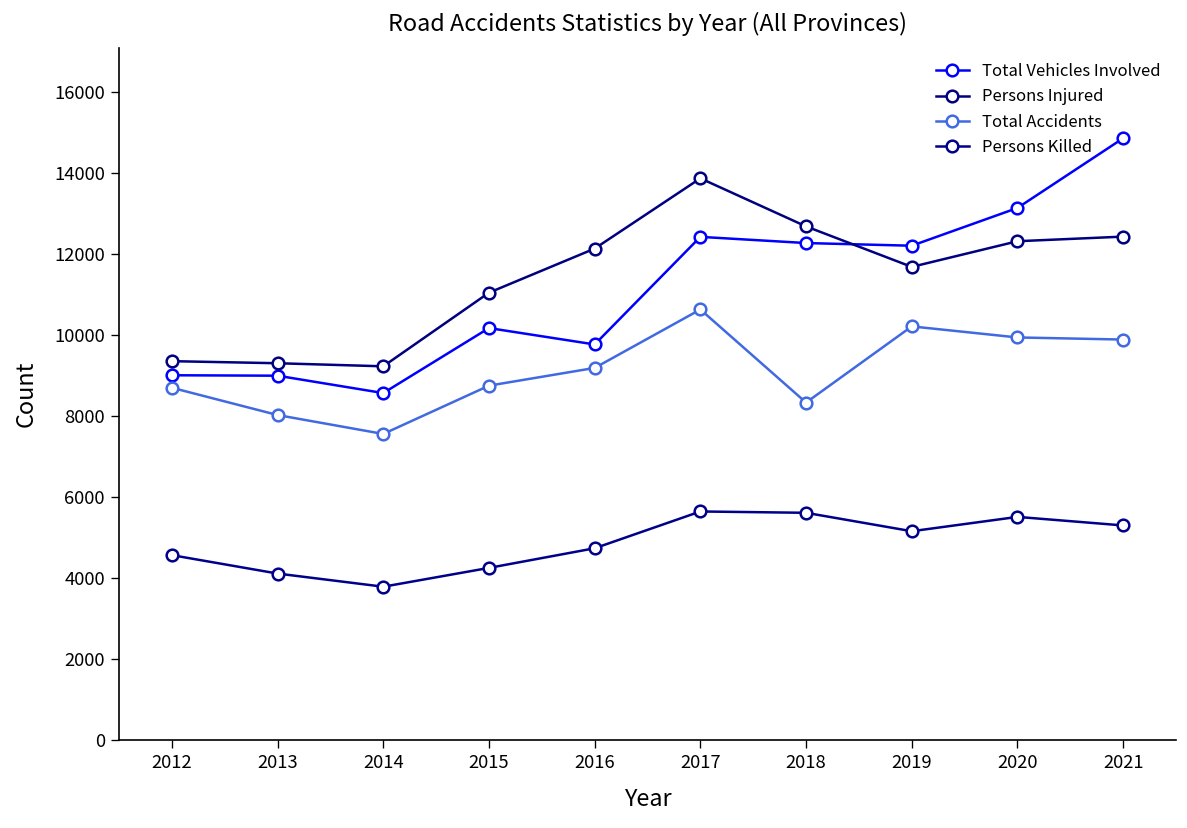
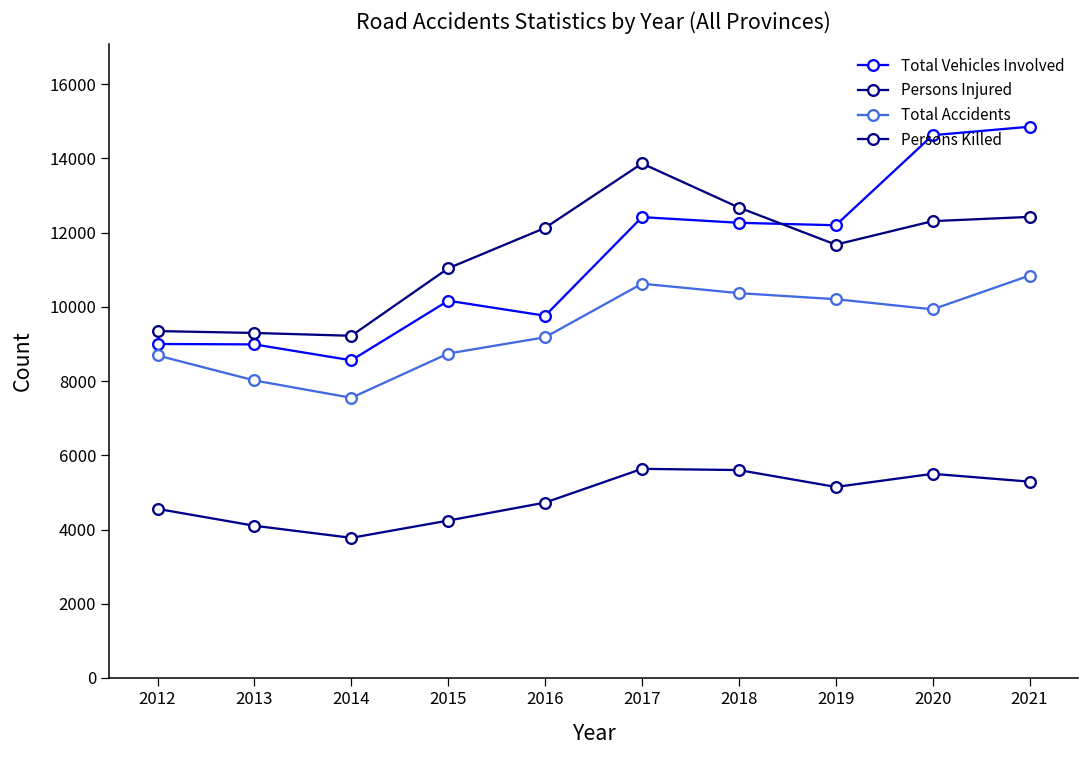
Total Accidents, 2018: 8300 -> 10400
Total Vehicles Involved, 2020: 13100 -> 14600
Total Accidents, 2021: 9900 -> 10800
